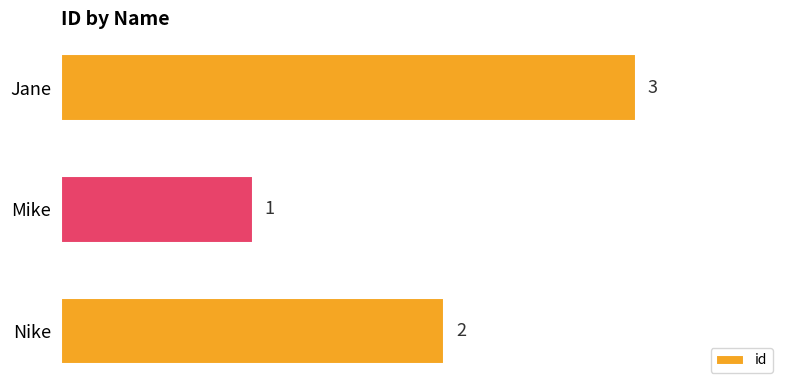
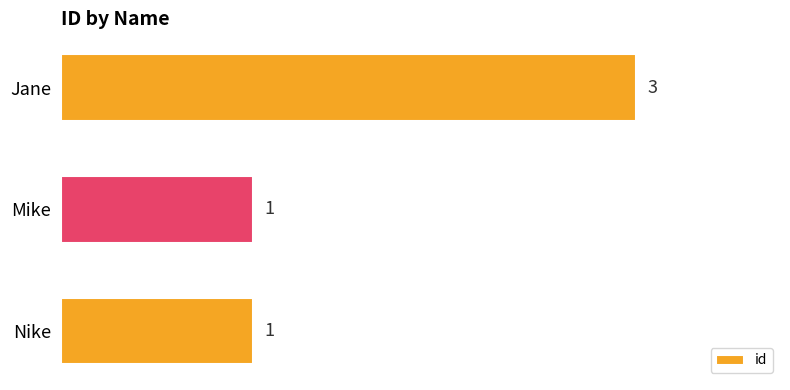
Nike: 2 -> 1
